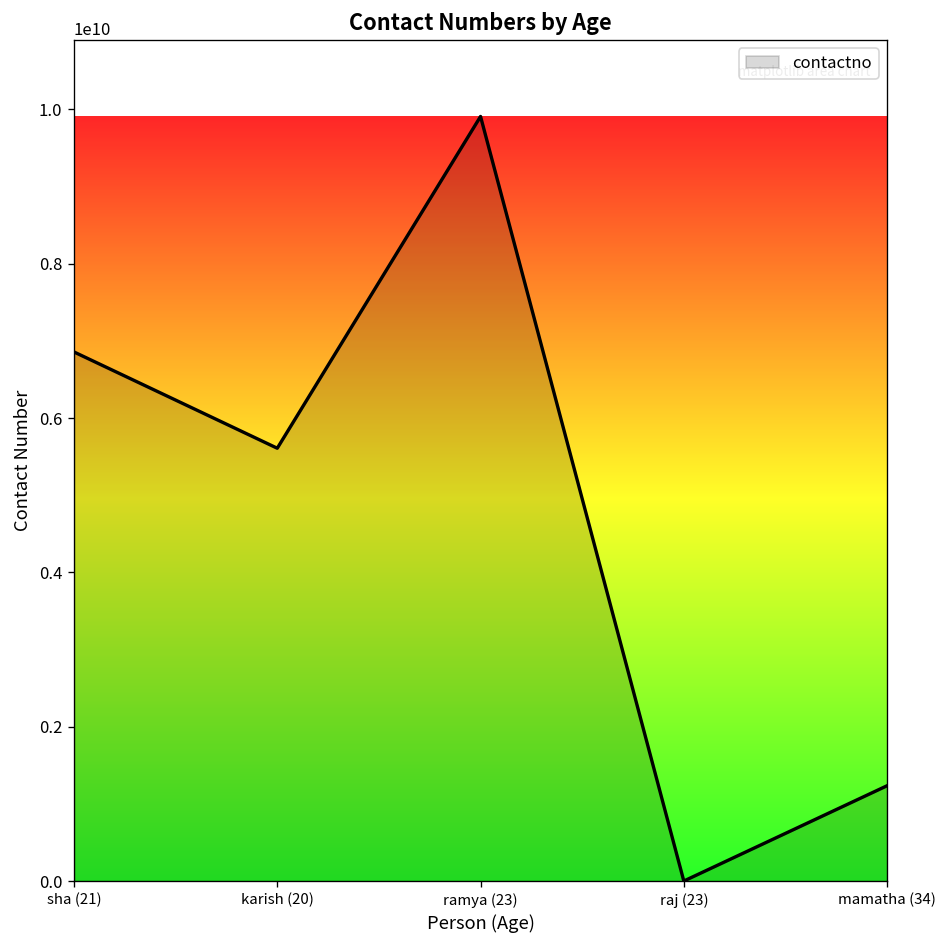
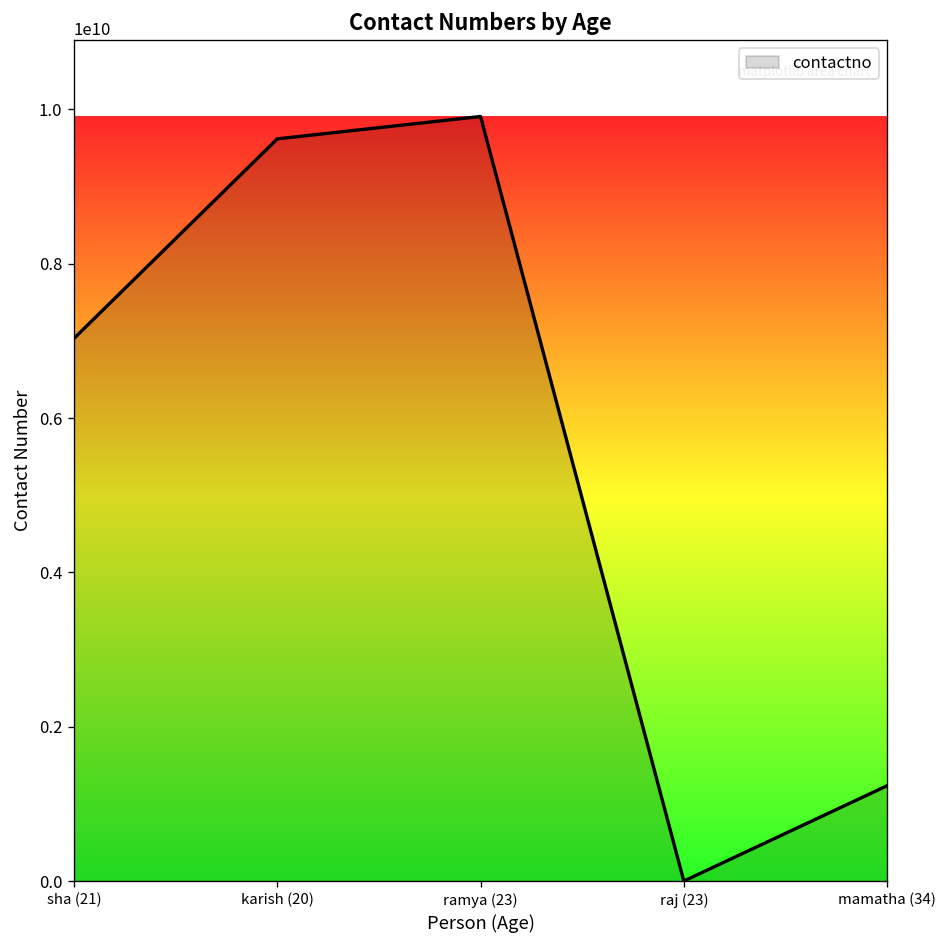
sha (21): 6900000000 -> 7000000000
karish (20): 5600000000 -> 9600000000
